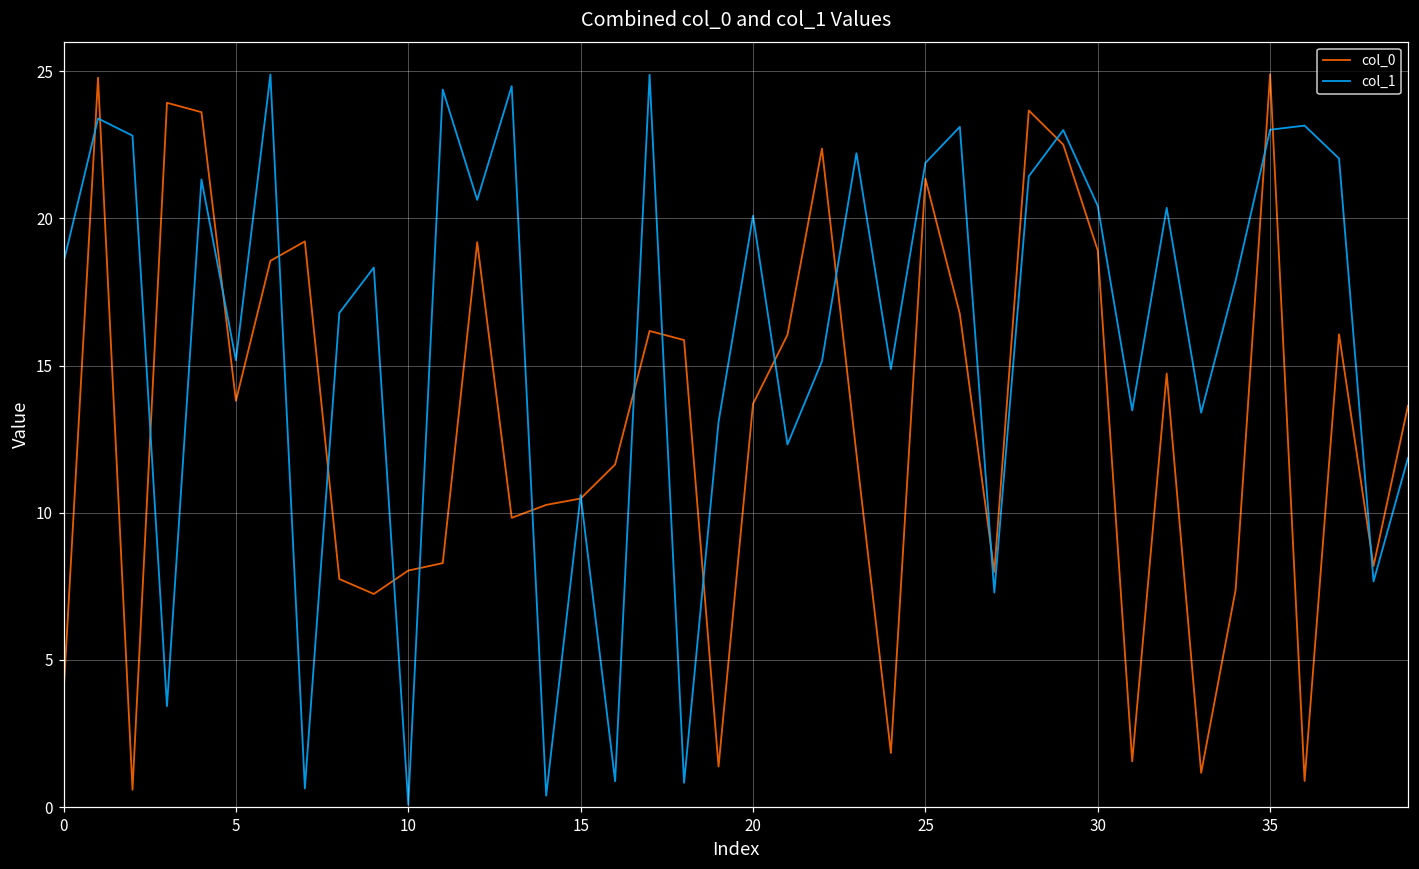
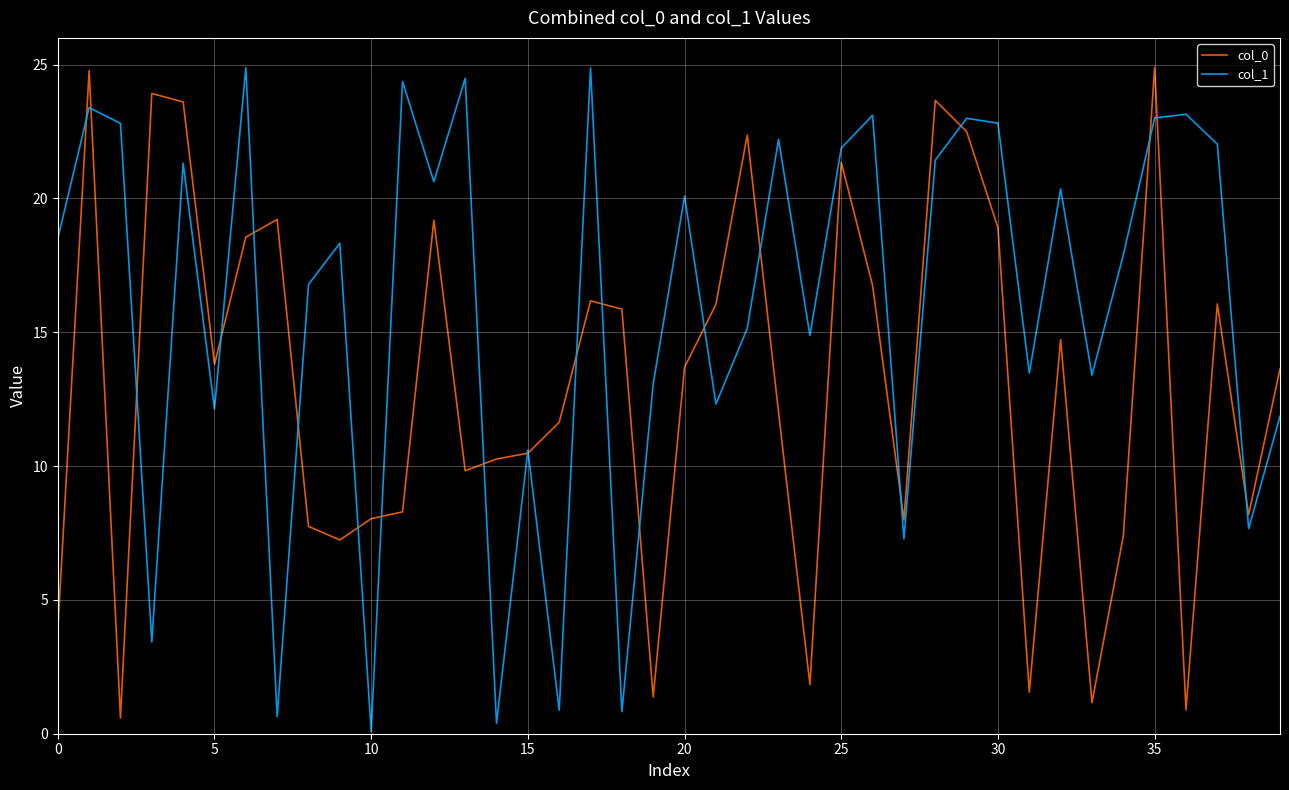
col_1, 5: 15.2 -> 12.1
col_1, 30: 20.4 -> 22.8
